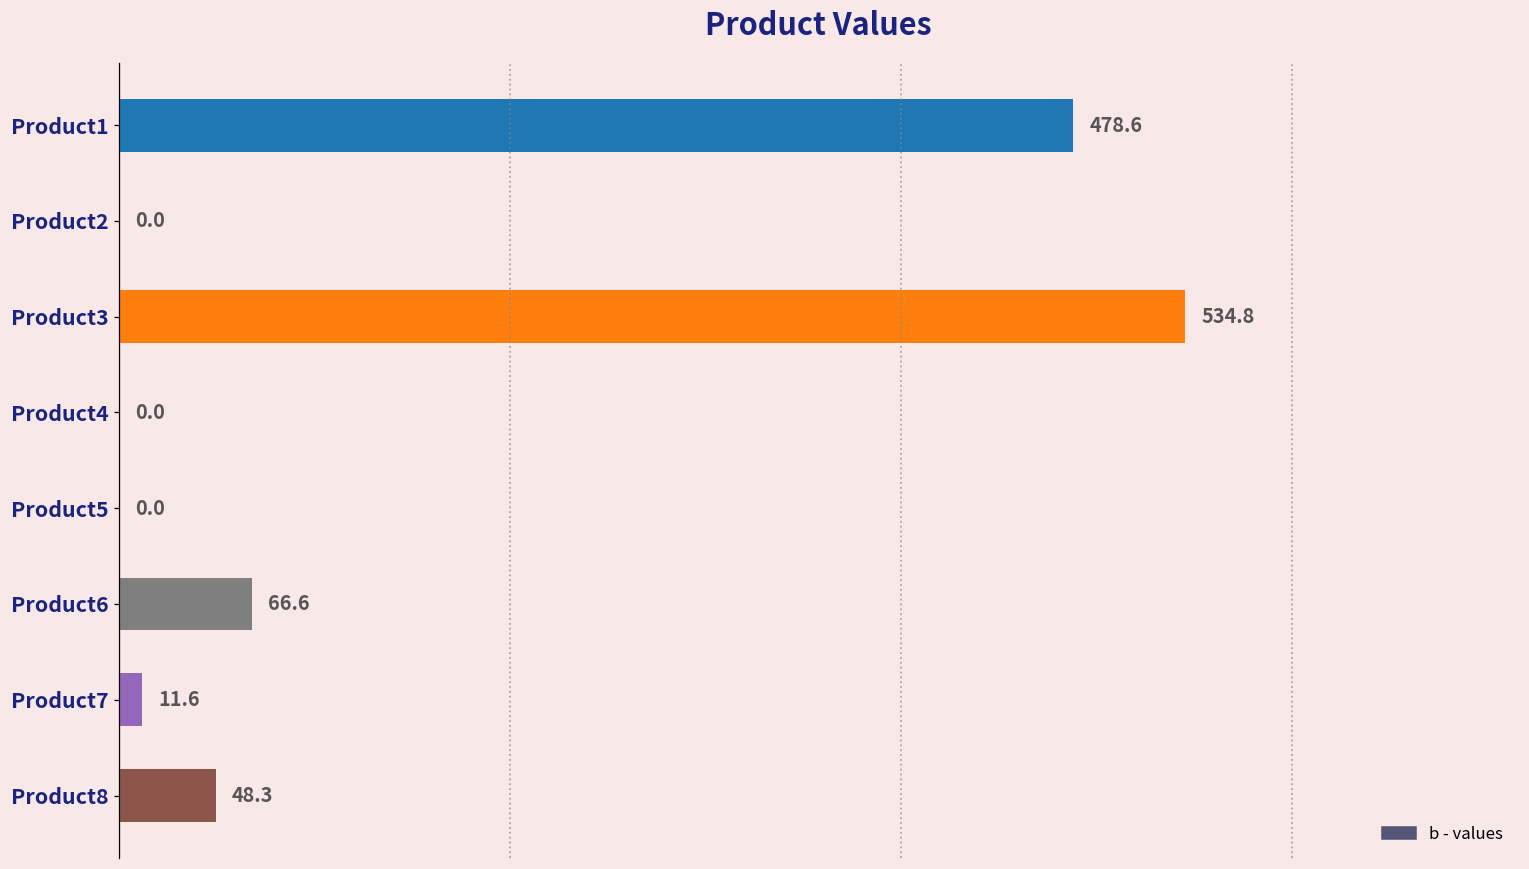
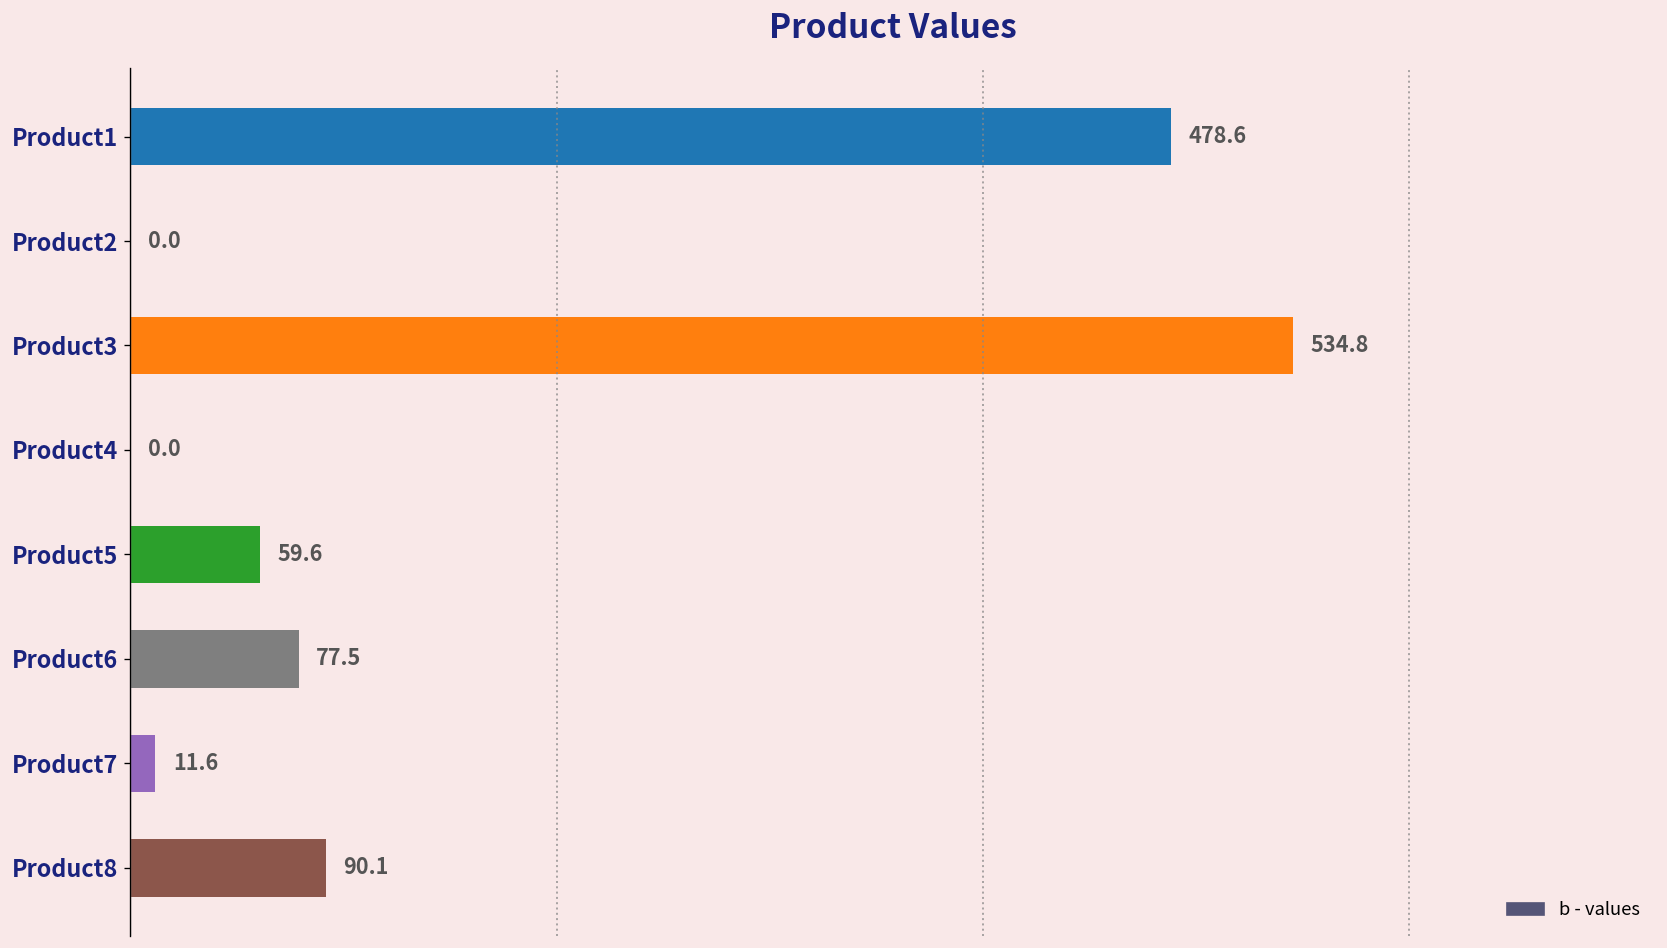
Product5: 0.0 -> 59.6
Product6: 66.6 -> 77.5
Product8: 48.3 -> 90.1
